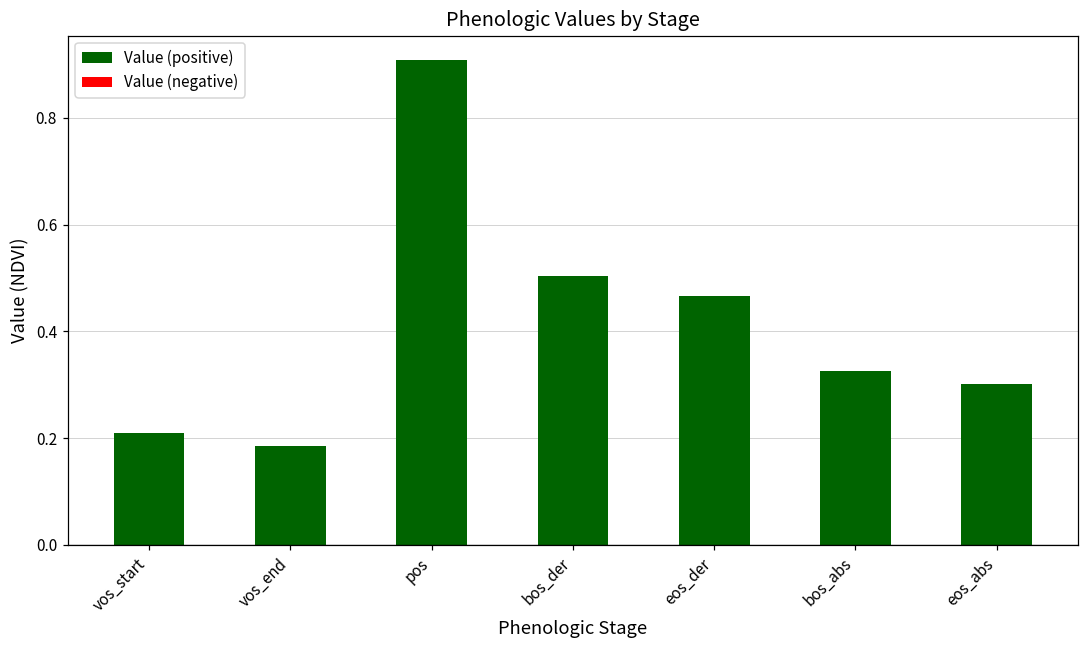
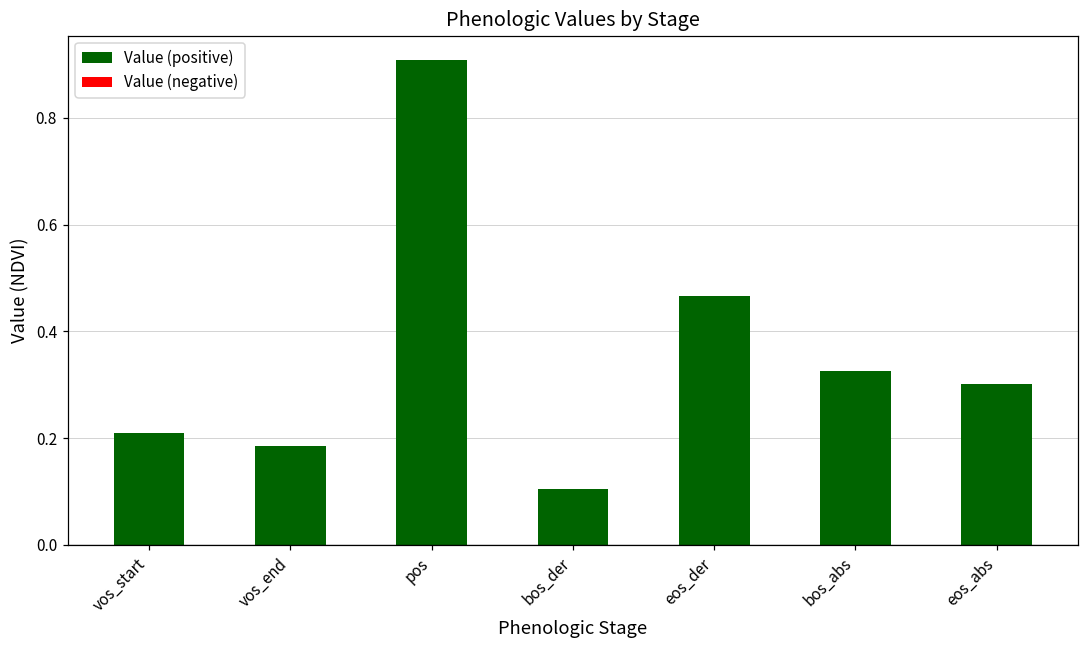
bos_der: 0.50 -> 0.11
